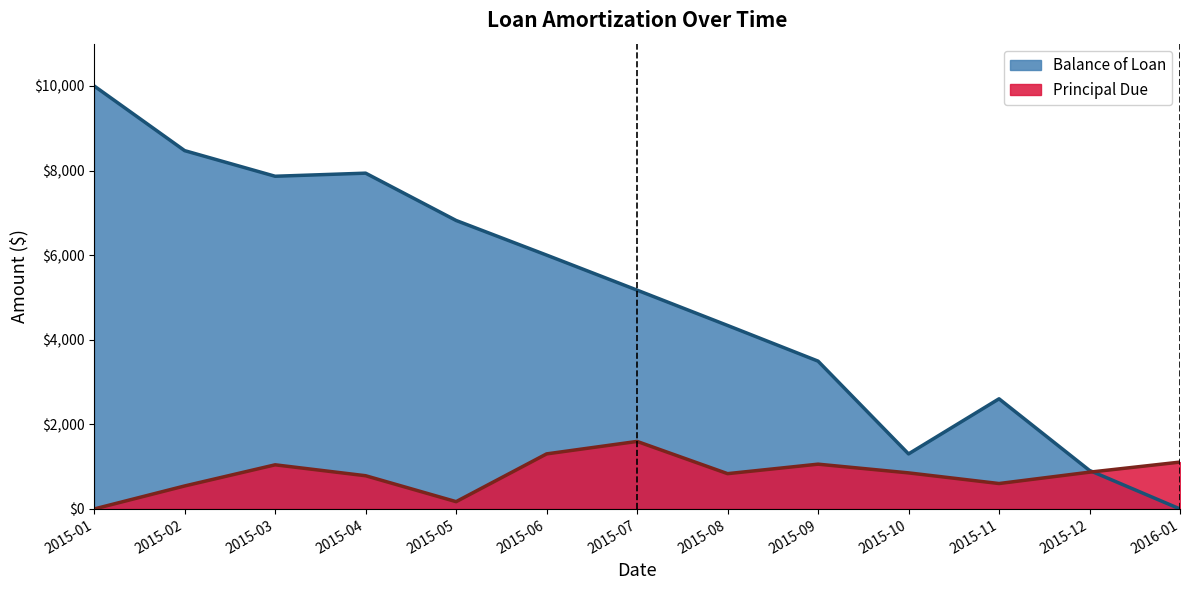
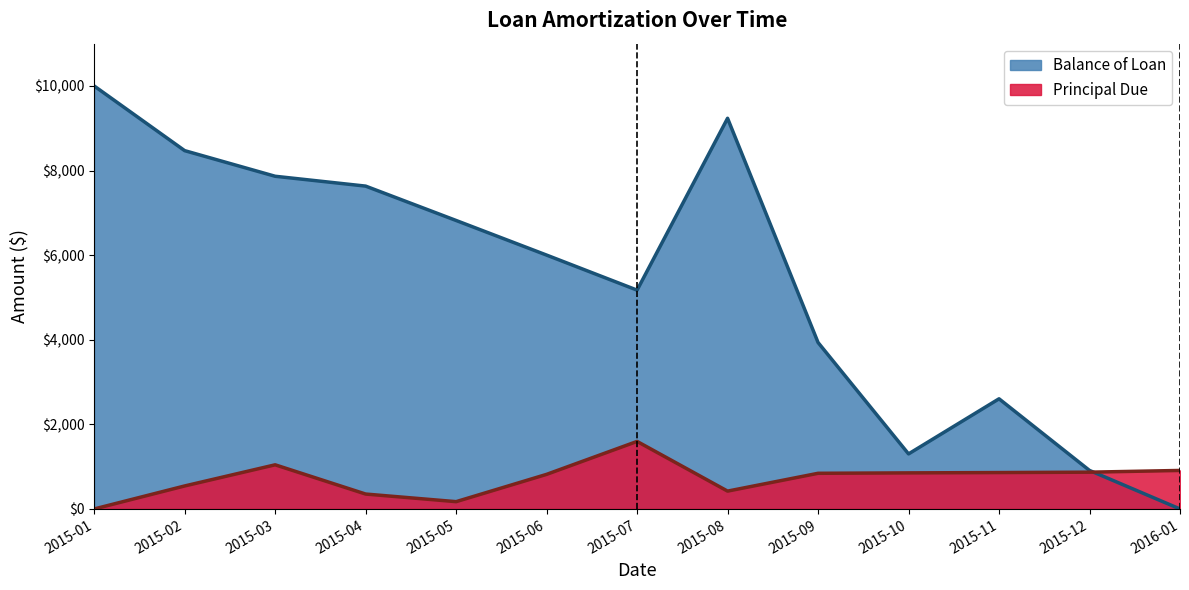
Balance of Loan, 2015-04: $7,900 -> $7,600
Principal Due, 2015-04: $800 -> $400
Principal Due, 2015-06: $1,300 -> $800
Balance of Loan, 2015-08: $4,300 -> $9,200
Principal Due, 2015-08: $800 -> $400
Balance of Loan, 2015-09: $3,500 -> $3,900
Principal Due, 2015-09: $1,100 -> $800
Principal Due, 2015-11: $600 -> $900
Principal Due, 2016-01: $1,100 -> $900
